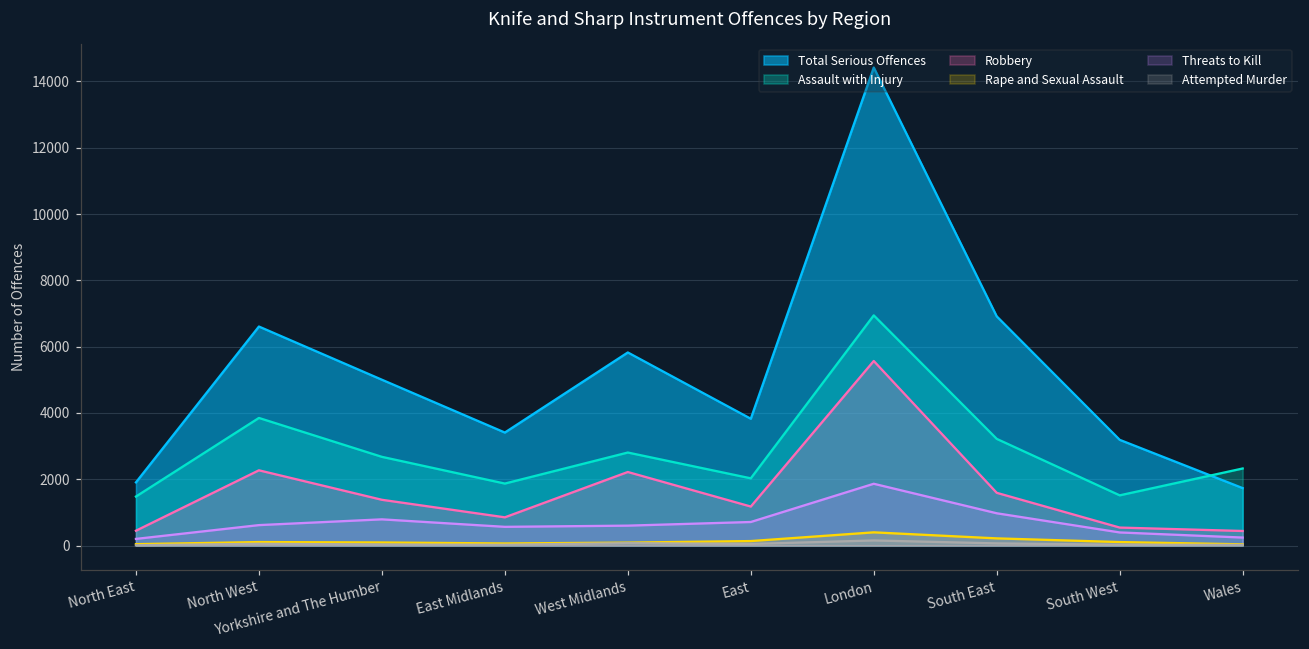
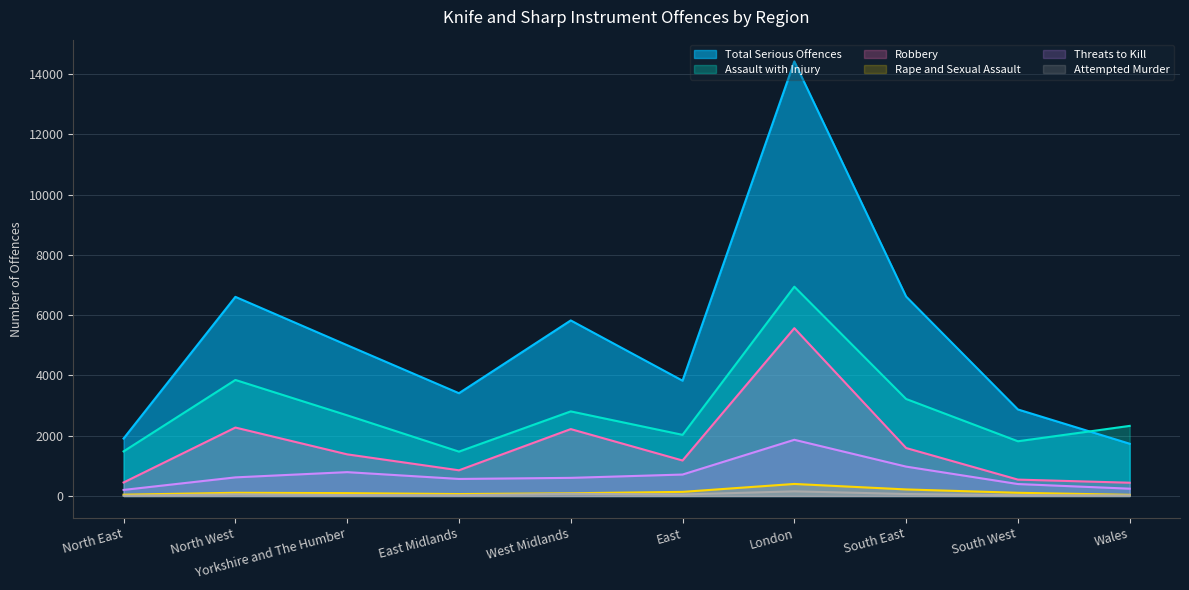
Assault with Injury, East Midlands: 1900 -> 1500
Total Serious Offences, South East: 6900 -> 6600
Total Serious Offences, South West: 3200 -> 2900
Assault with Injury, South West: 1500 -> 1800
